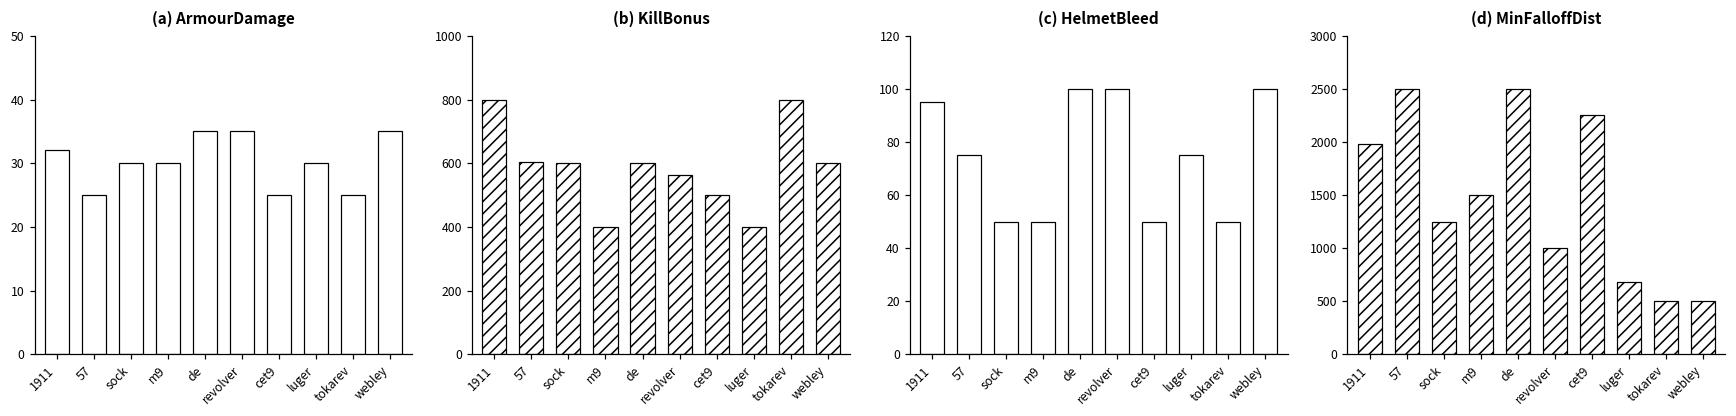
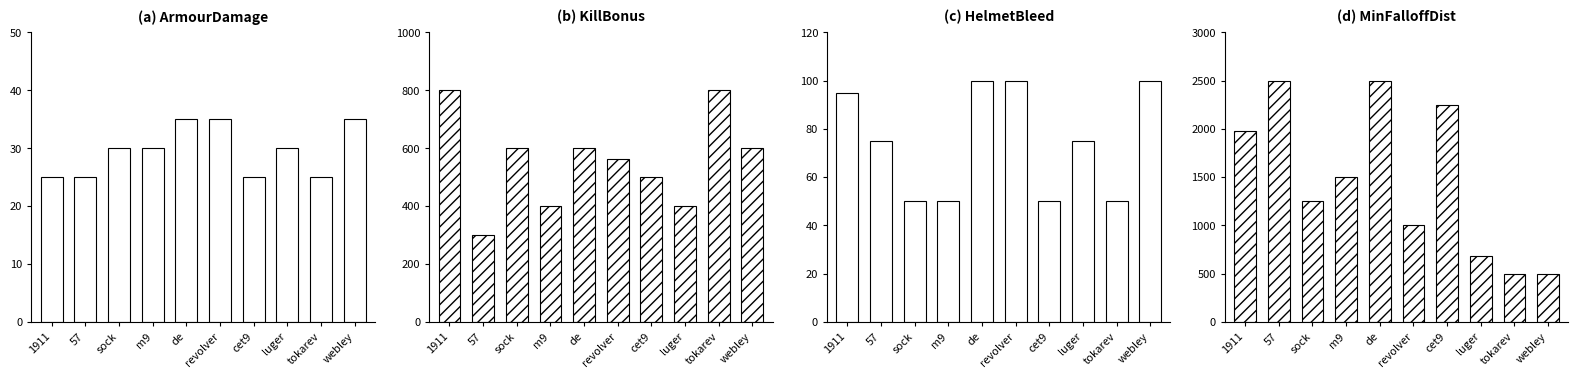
(a) ArmourDamage, 1911: 32 -> 25
(b) KillBonus, 57: 600 -> 300
